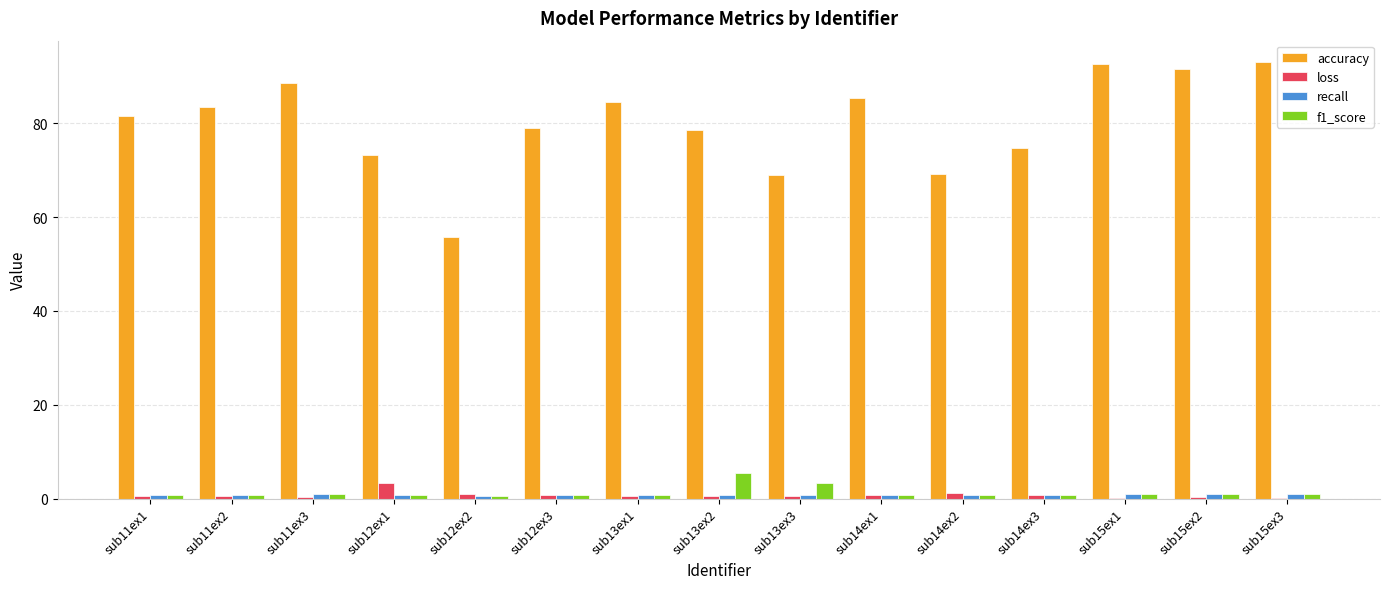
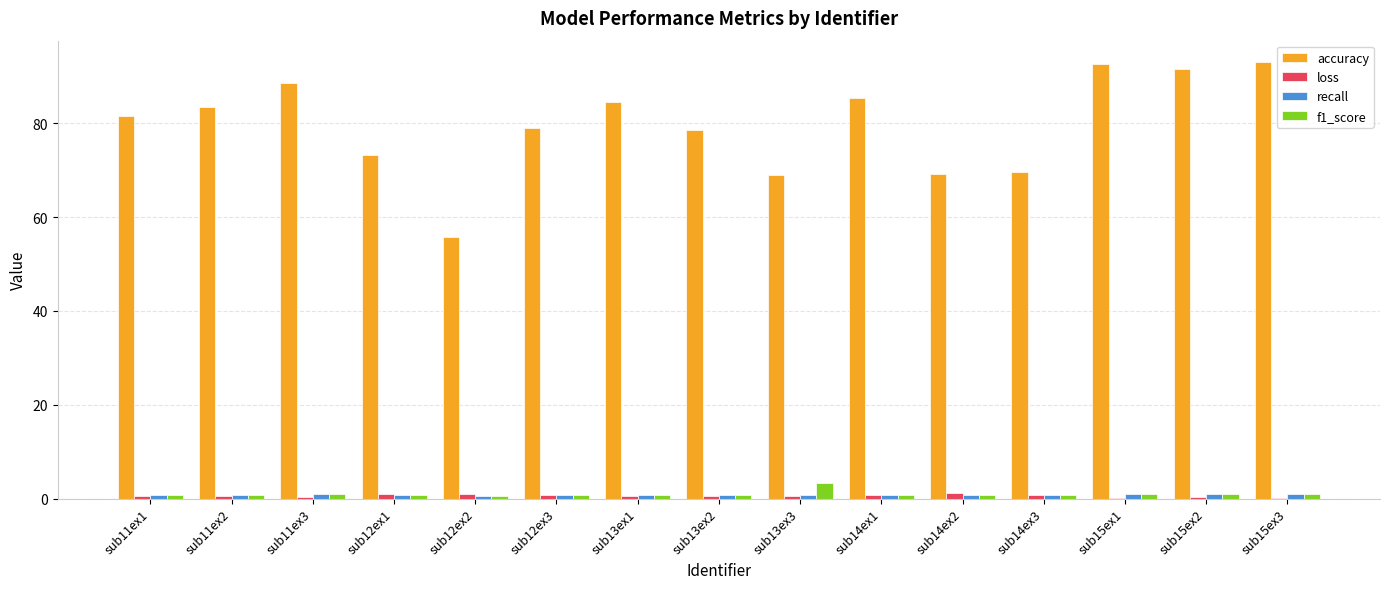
loss, sub12ex1: 3 -> 1
f1_score, sub13ex2: 5 -> 1
accuracy, sub14ex3: 75 -> 70
